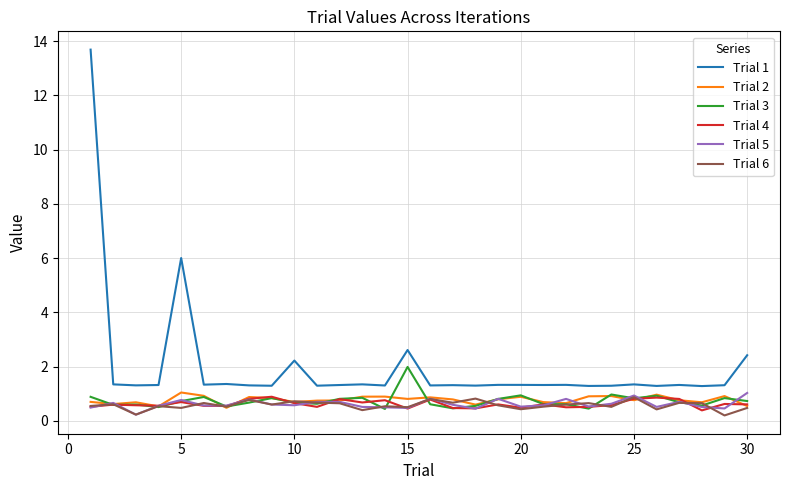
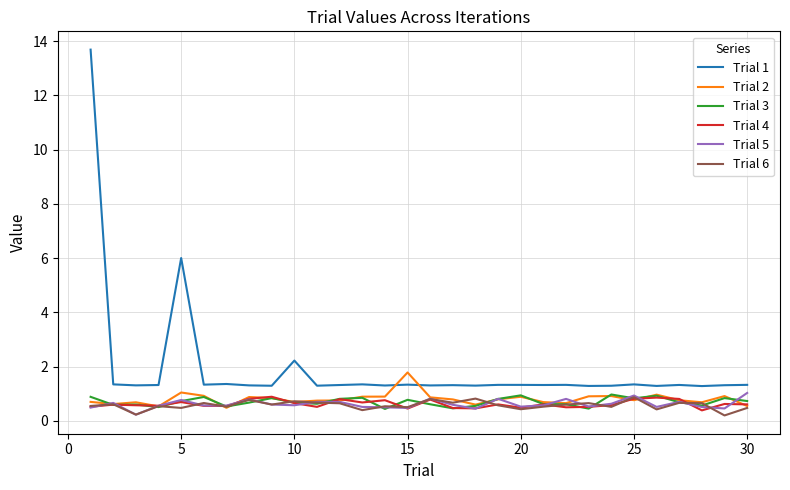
Trial 1, 15: 2.6 -> 1.3
Trial 2, 15: 0.8 -> 1.8
Trial 3, 15: 2.0 -> 0.8
Trial 1, 30: 2.4 -> 1.3
